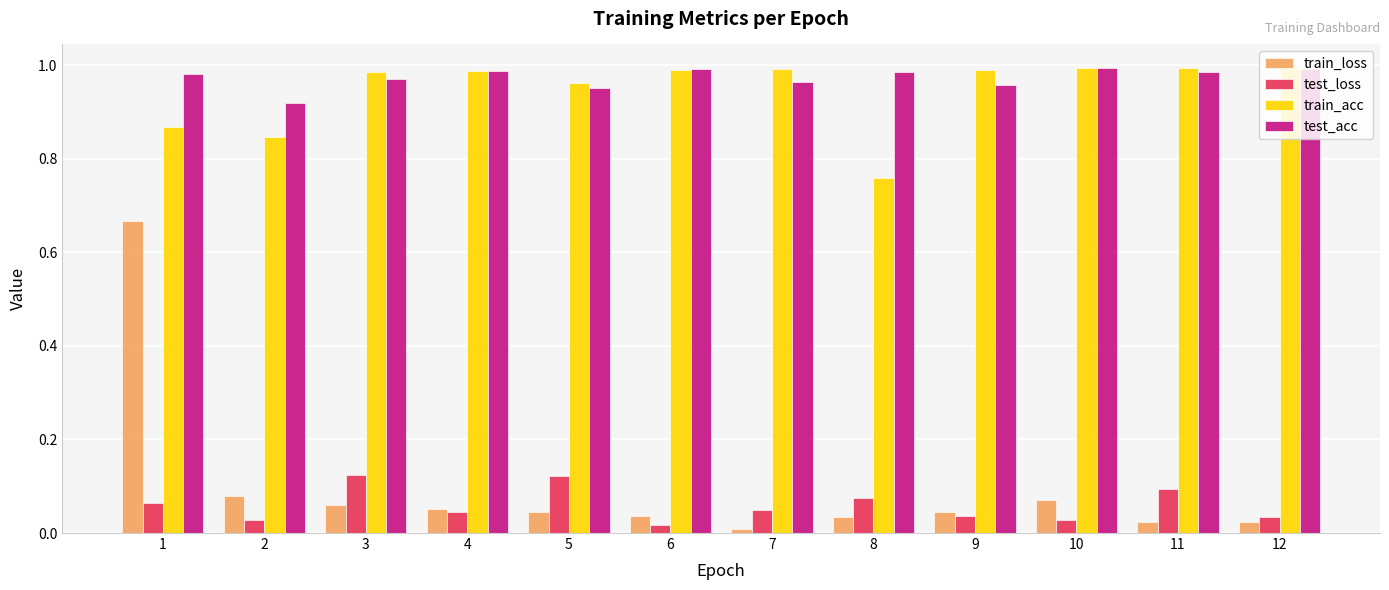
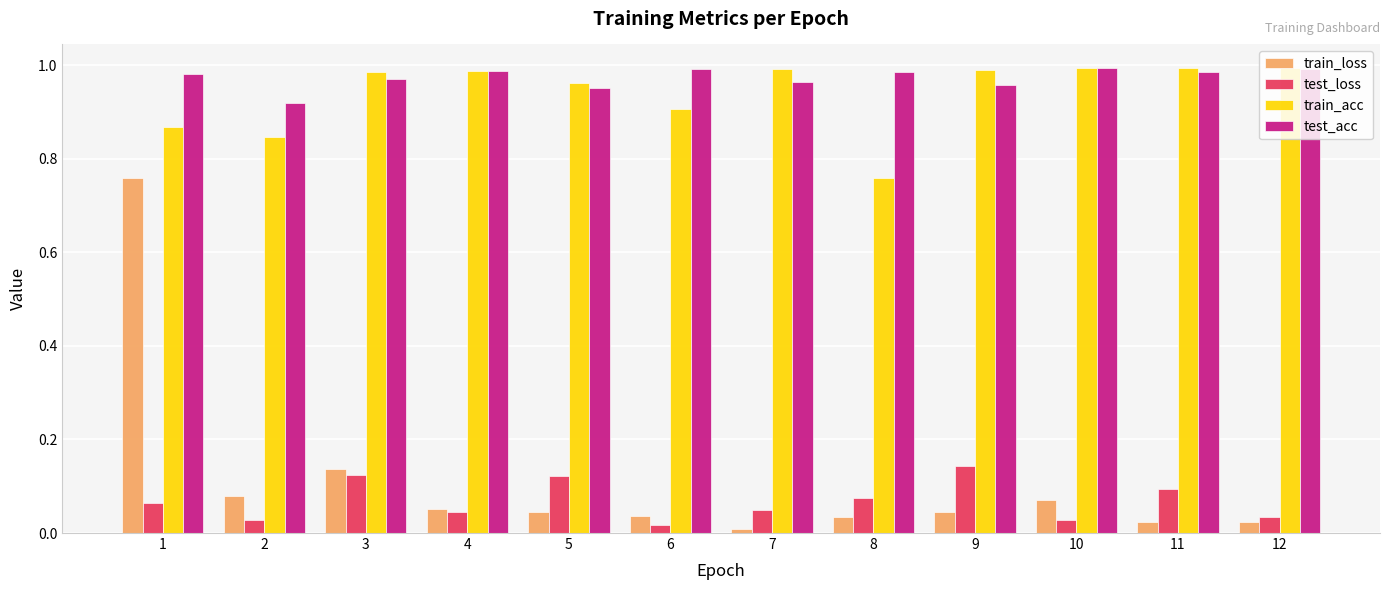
train_loss, 1: 0.67 -> 0.76
train_loss, 3: 0.06 -> 0.14
train_acc, 6: 0.99 -> 0.91
test_loss, 9: 0.04 -> 0.14
